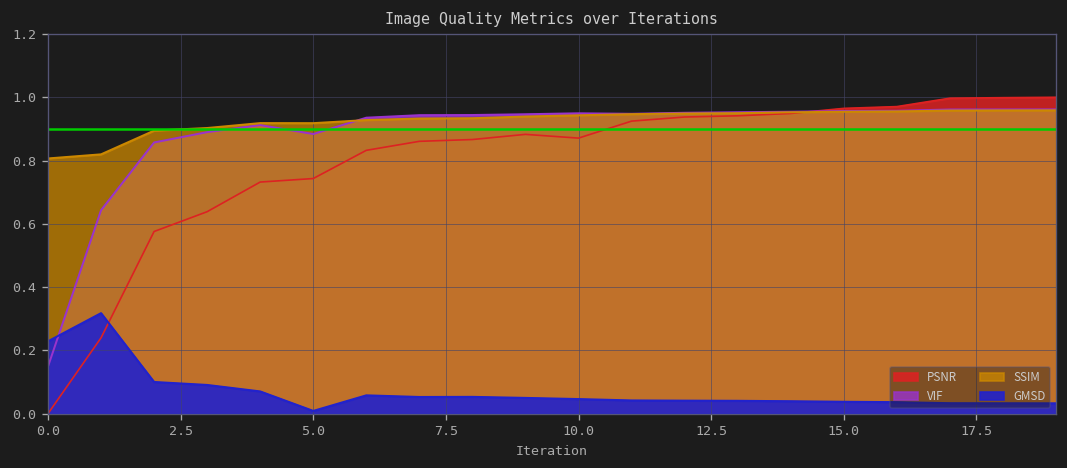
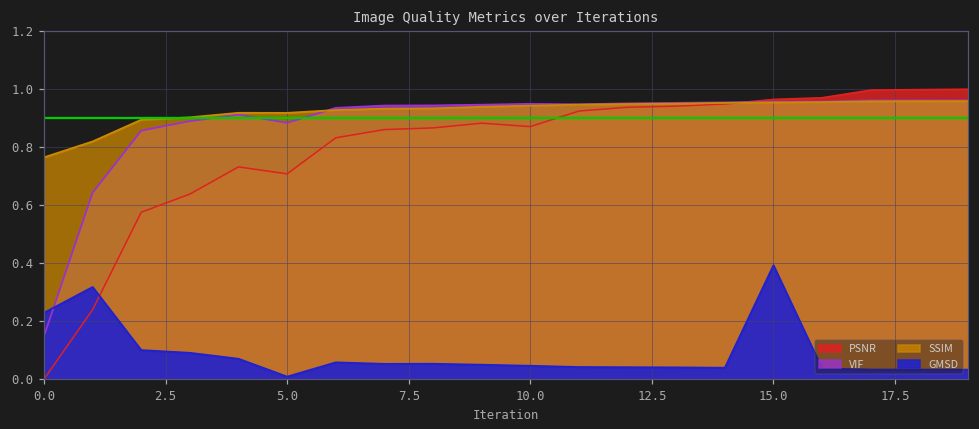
SSIM, 0.0: 0.81 -> 0.76
PSNR, 5.0: 0.74 -> 0.71
GMSD, 15.0: 0.04 -> 0.39
